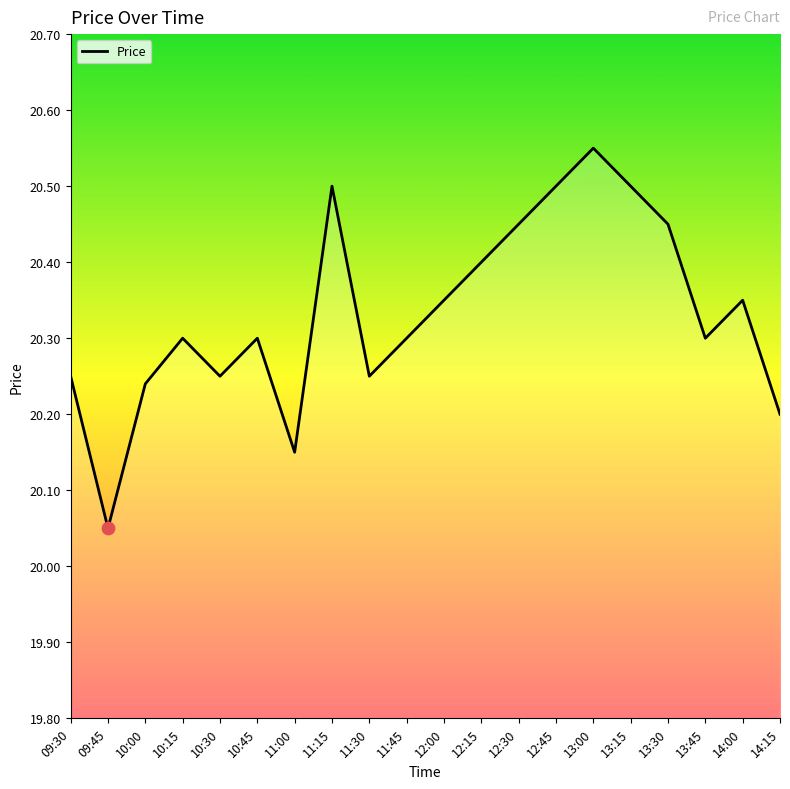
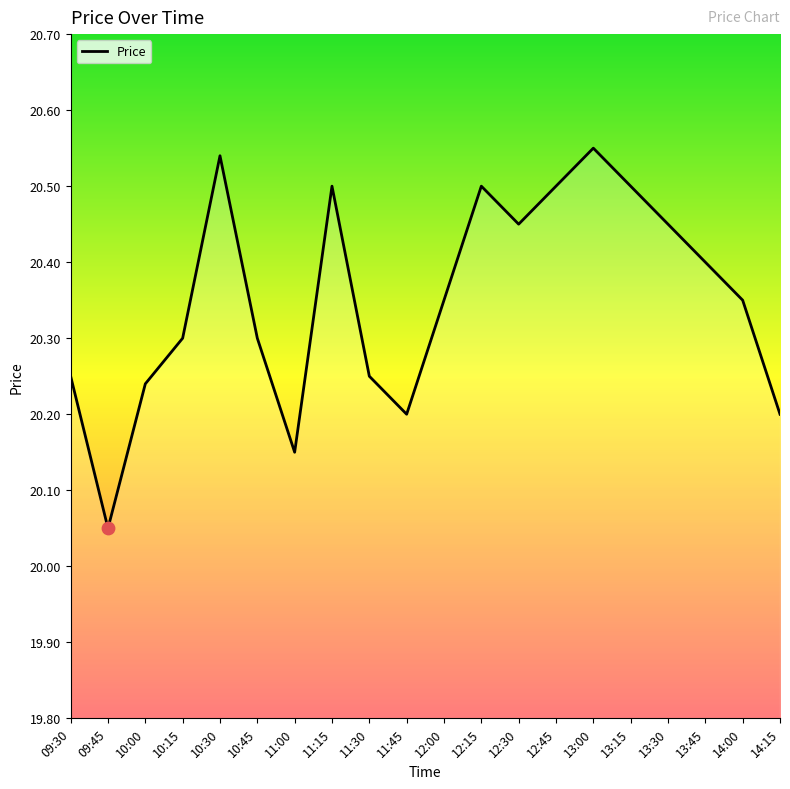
Price, 10:30: 20.25 -> 20.54
Price, 11:45: 20.3 -> 20.2
Price, 12:15: 20.4 -> 20.5
Price, 13:45: 20.3 -> 20.4
